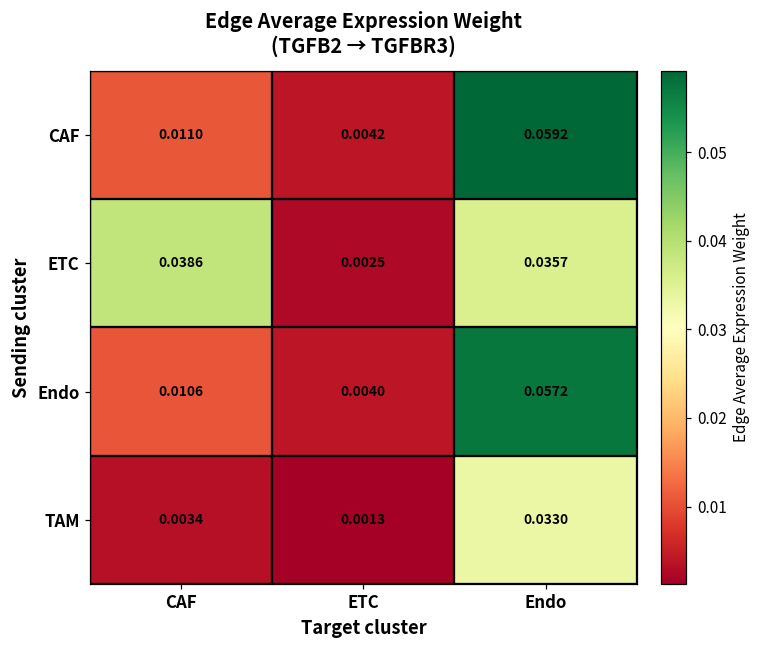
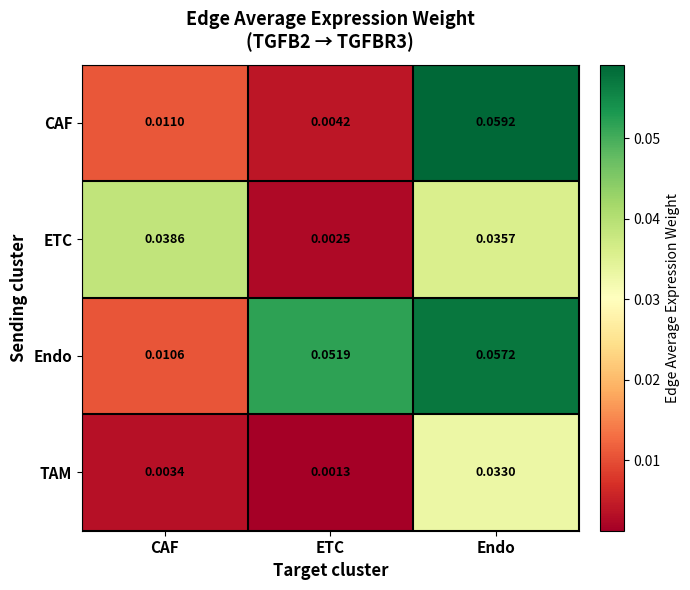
Endo, ETC: 0.0040 -> 0.0519
